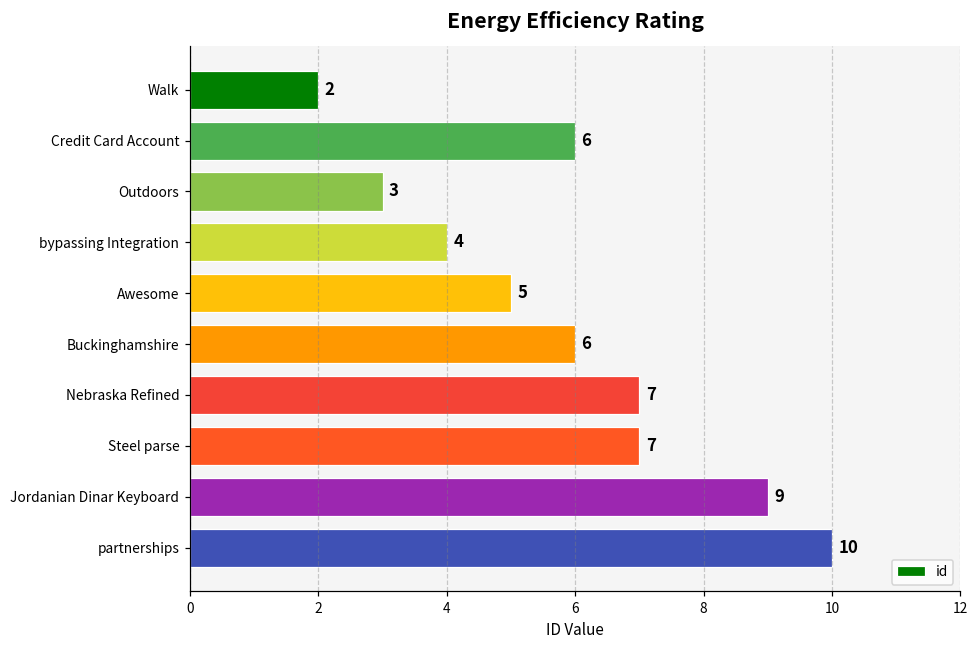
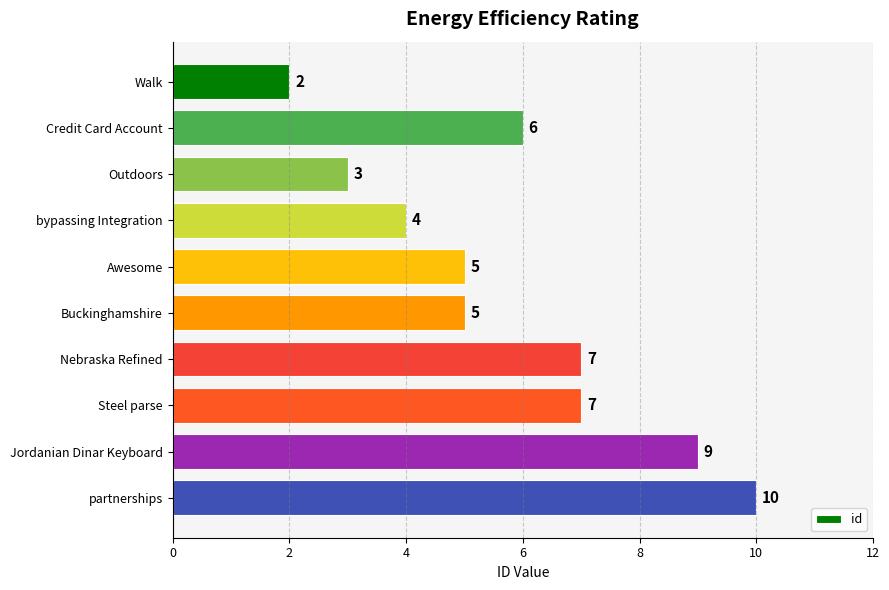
Buckinghamshire: 6 -> 5
